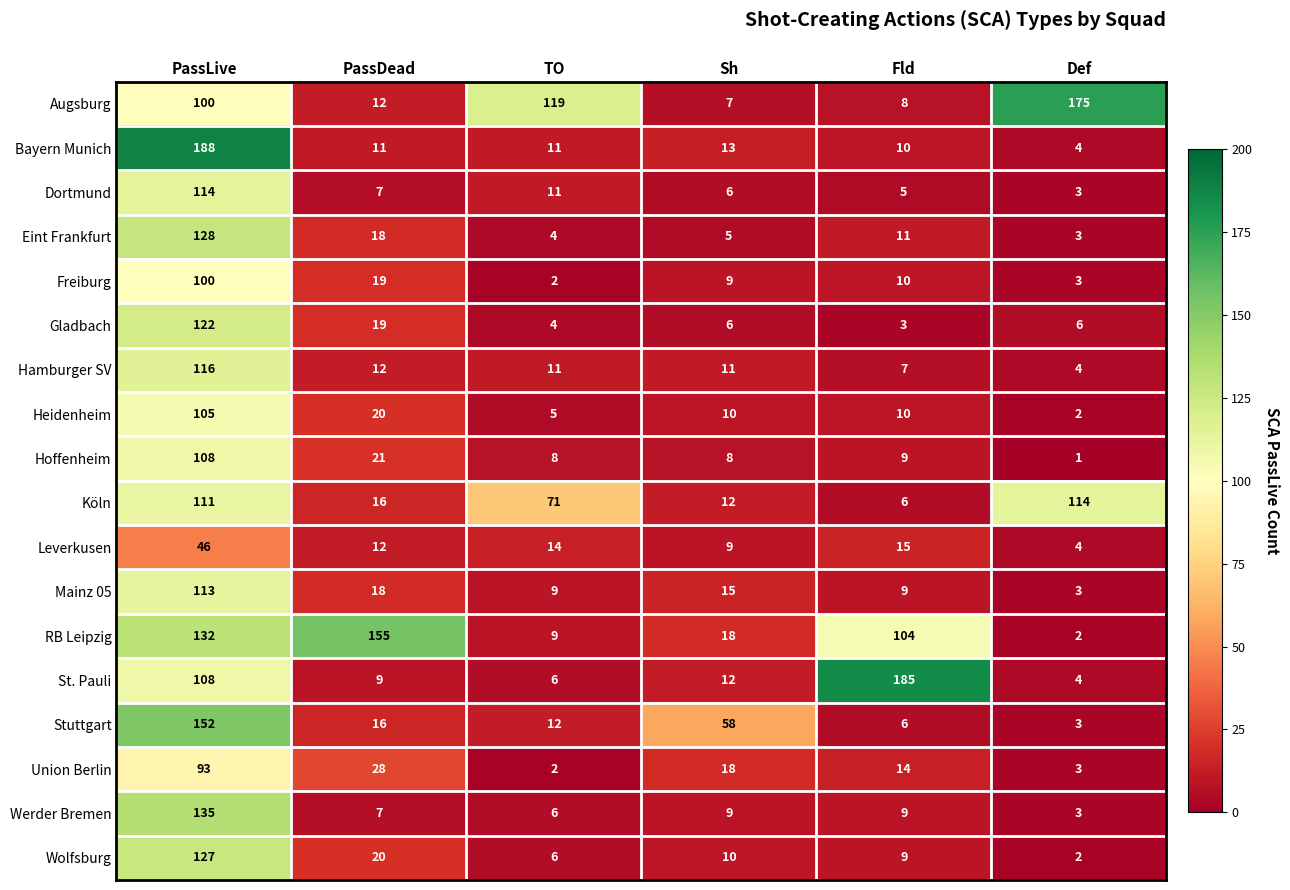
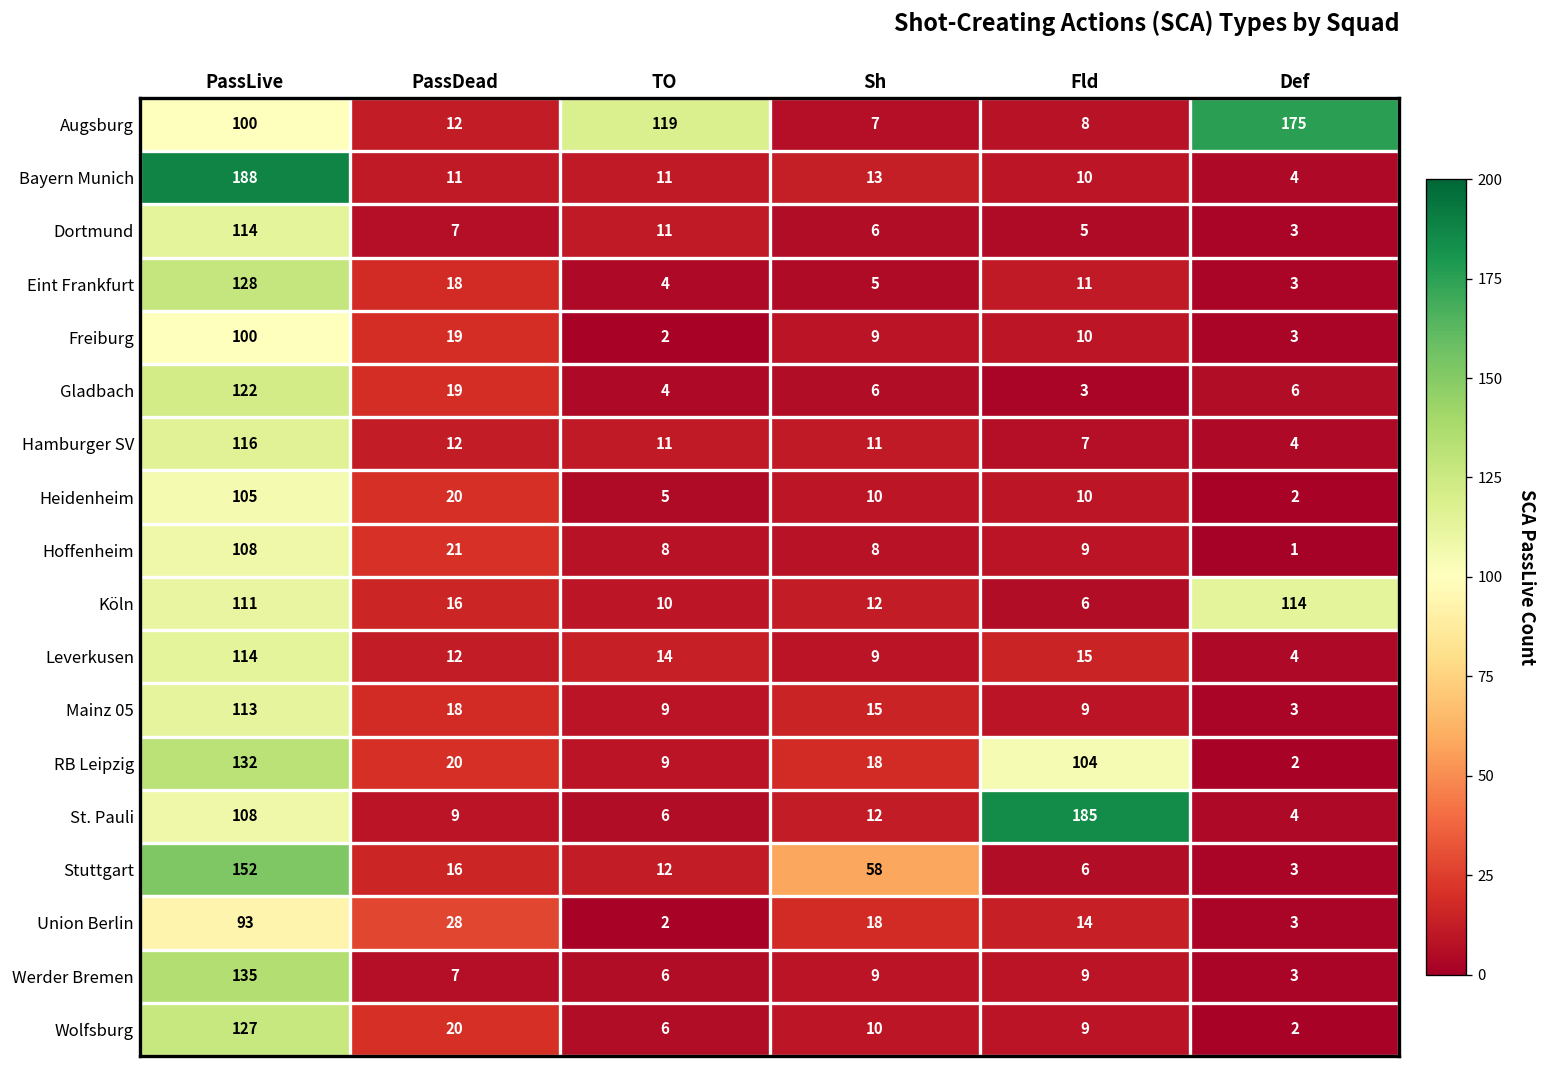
Köln, TO: 71 -> 10
Leverkusen, PassLive: 46 -> 114
RB Leipzig, PassDead: 155 -> 20
